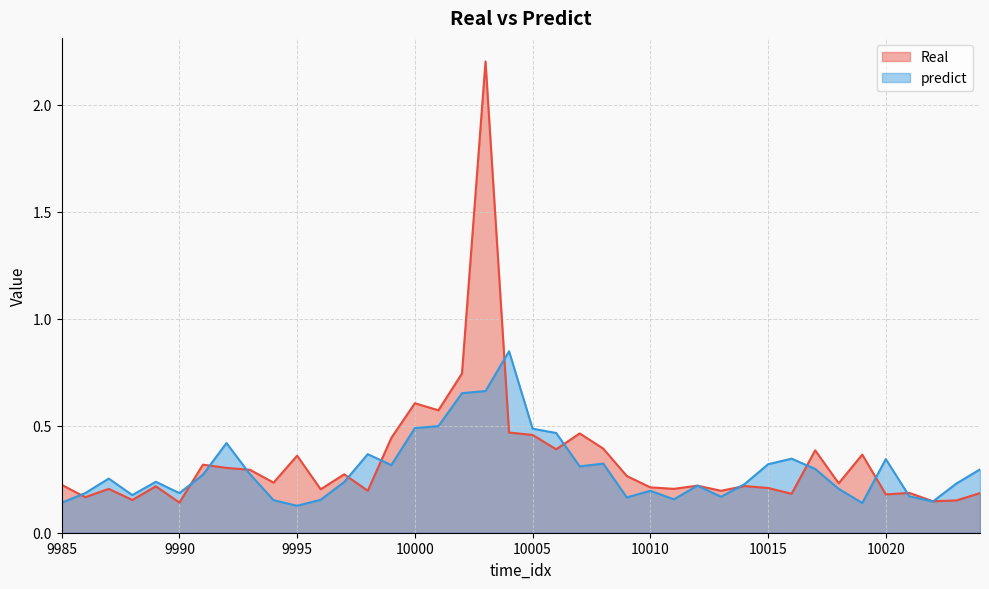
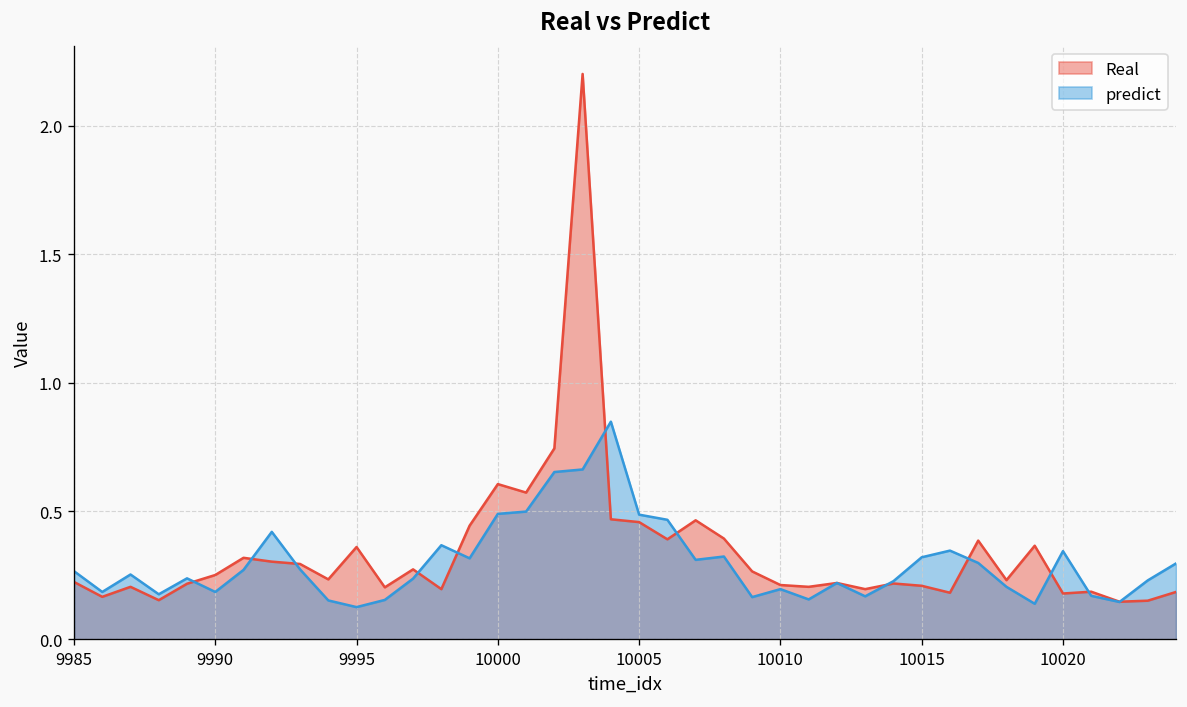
predict, 9985: 0.14 -> 0.27
Real, 9990: 0.14 -> 0.25
